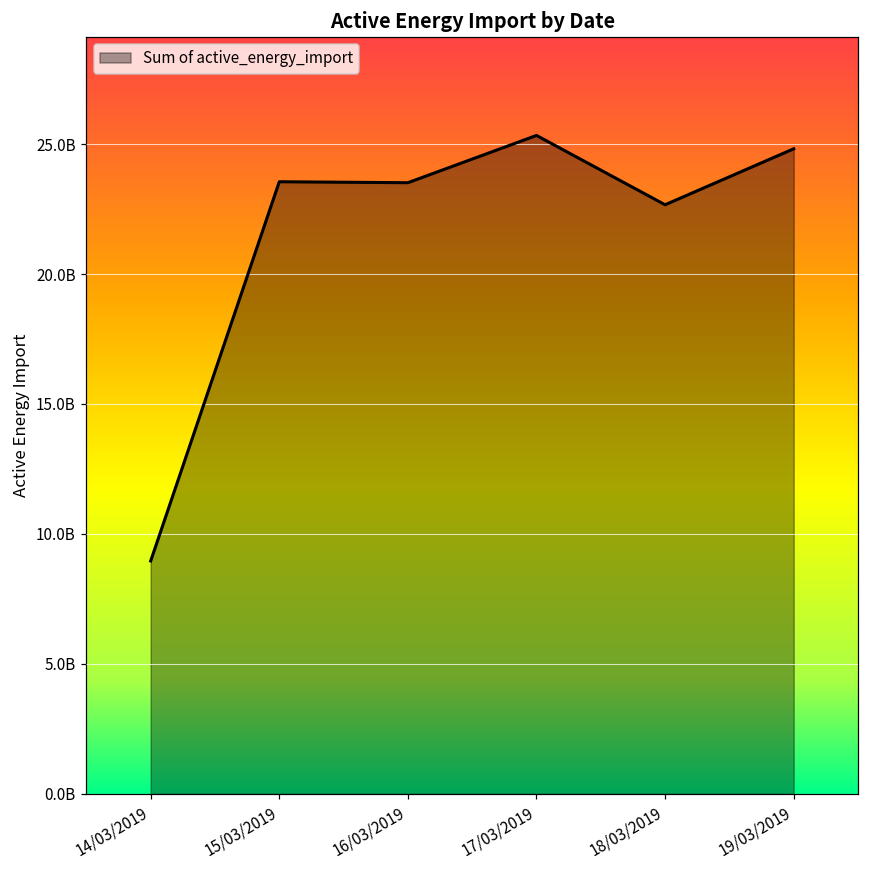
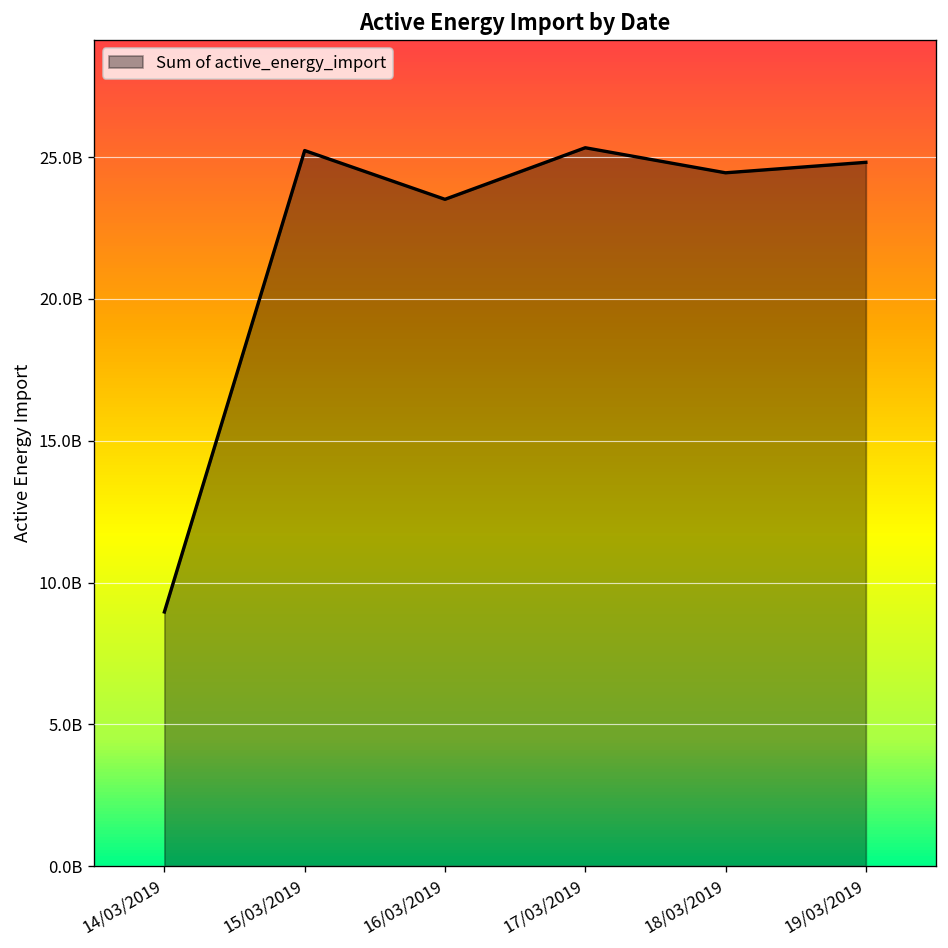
15/03/2019: 23600000000 -> 25200000000
18/03/2019: 22700000000 -> 24400000000
